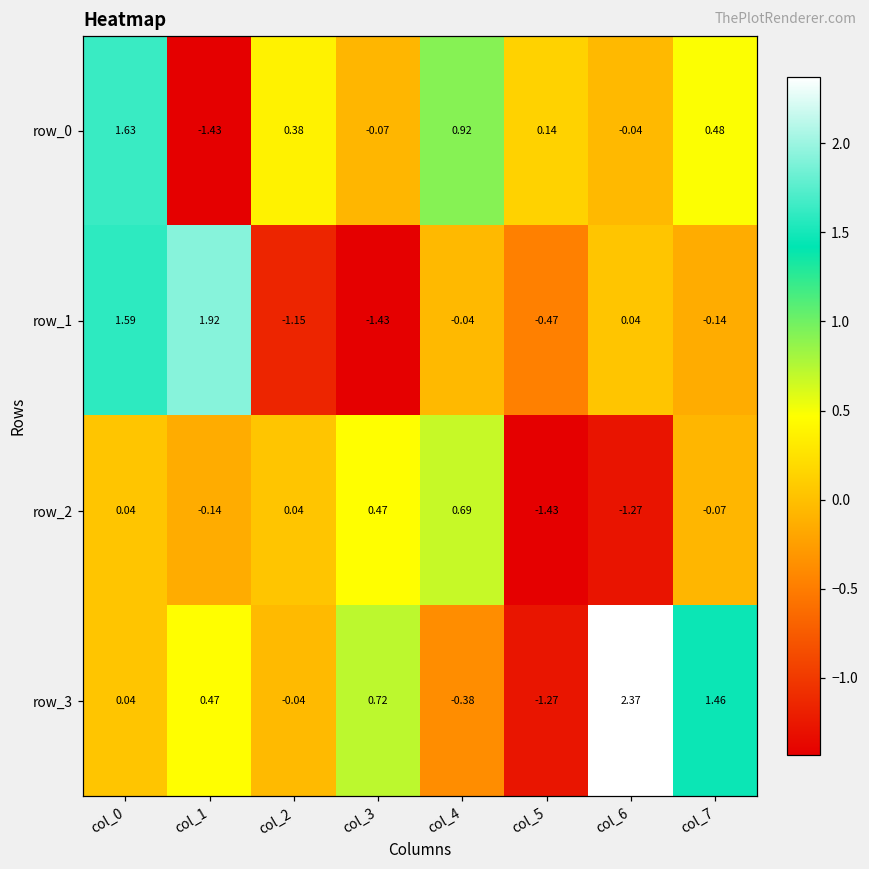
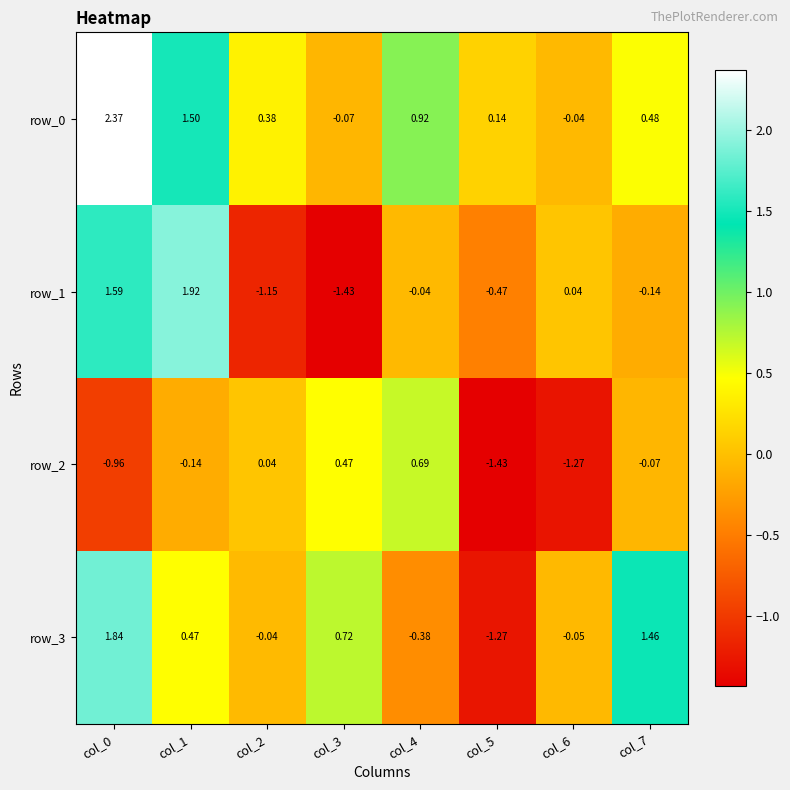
row_0, col_0: 1.63 -> 2.37
row_0, col_1: -1.43 -> 1.50
row_2, col_0: 0.04 -> -0.96
row_3, col_0: 0.04 -> 1.84
row_3, col_6: 2.37 -> -0.05
